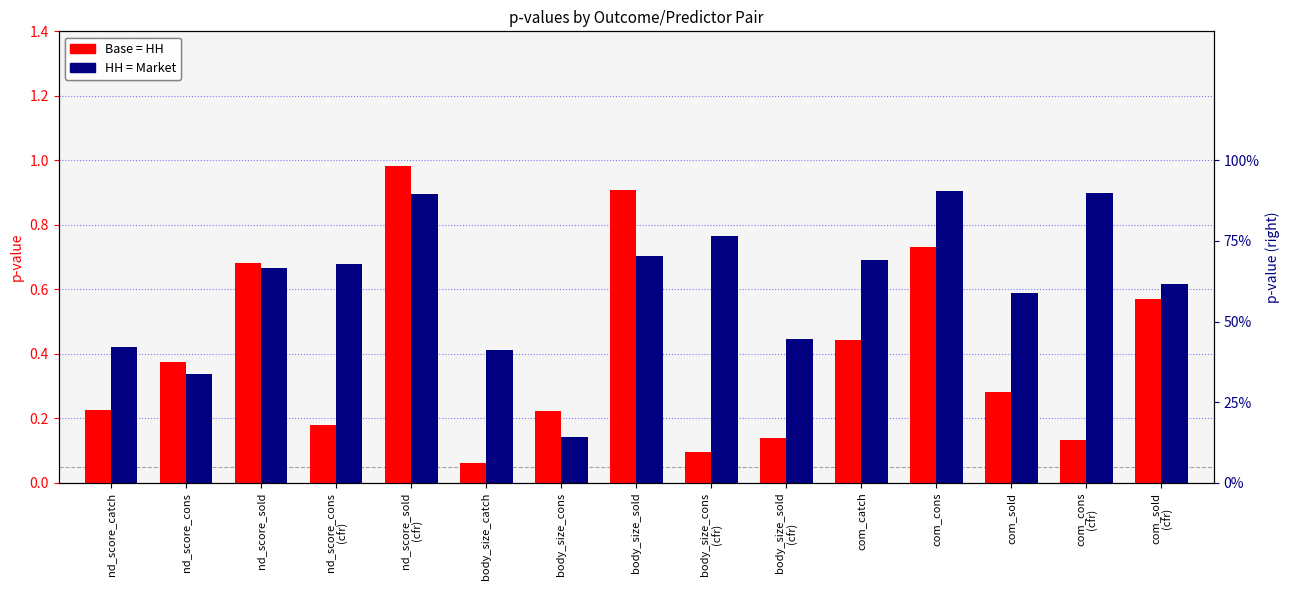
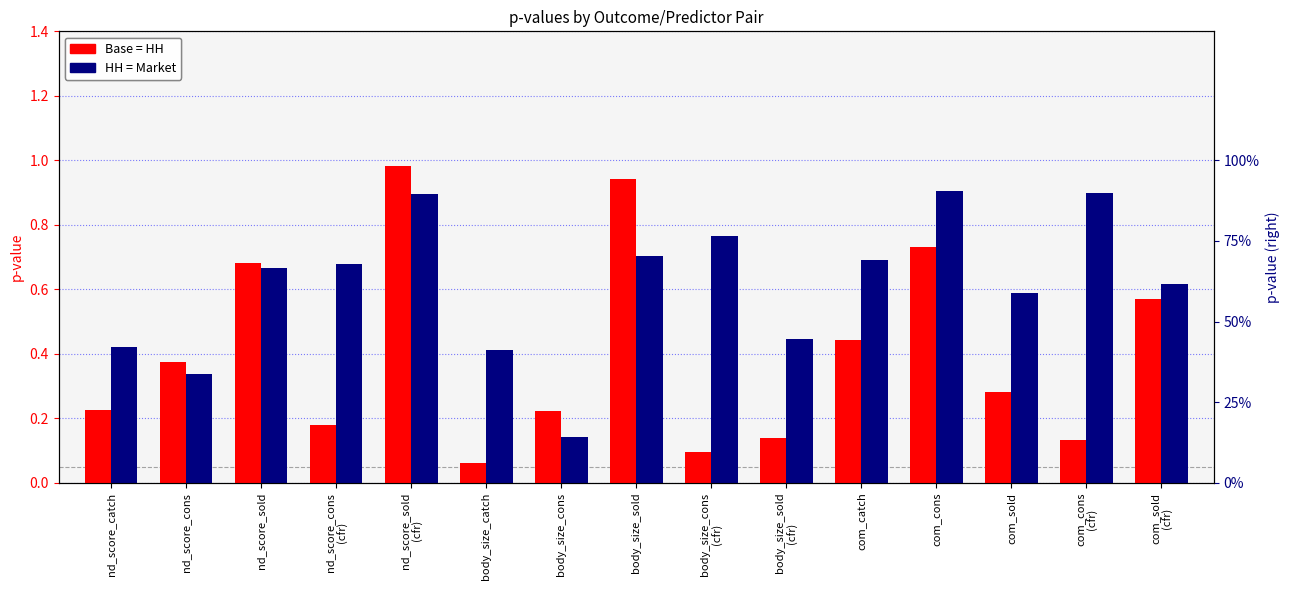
Base = HH, body_size_sold: 0.91 -> 0.94
